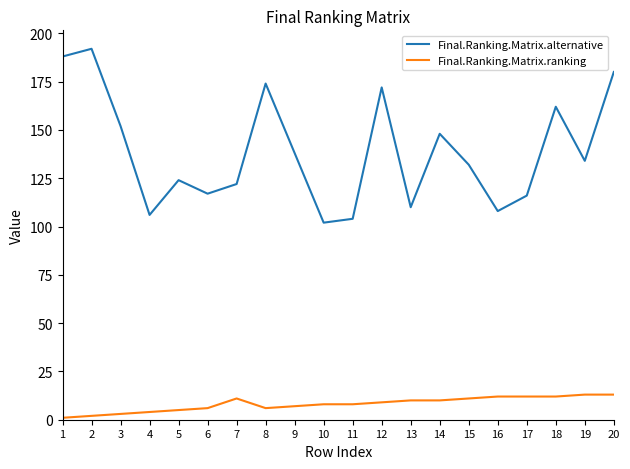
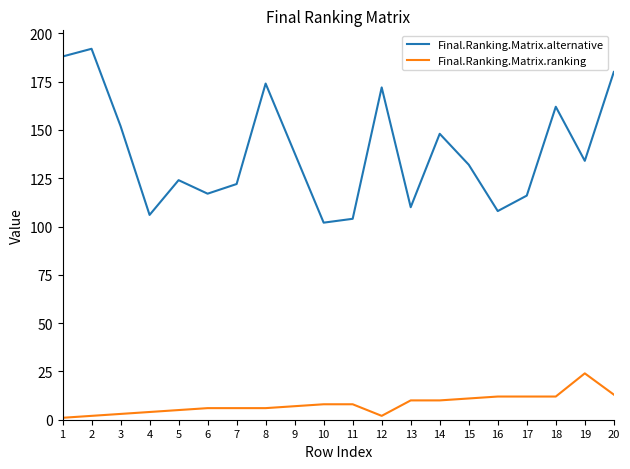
Final.Ranking.Matrix.ranking, 7: 11 -> 6
Final.Ranking.Matrix.ranking, 12: 9 -> 2
Final.Ranking.Matrix.ranking, 19: 13 -> 24
